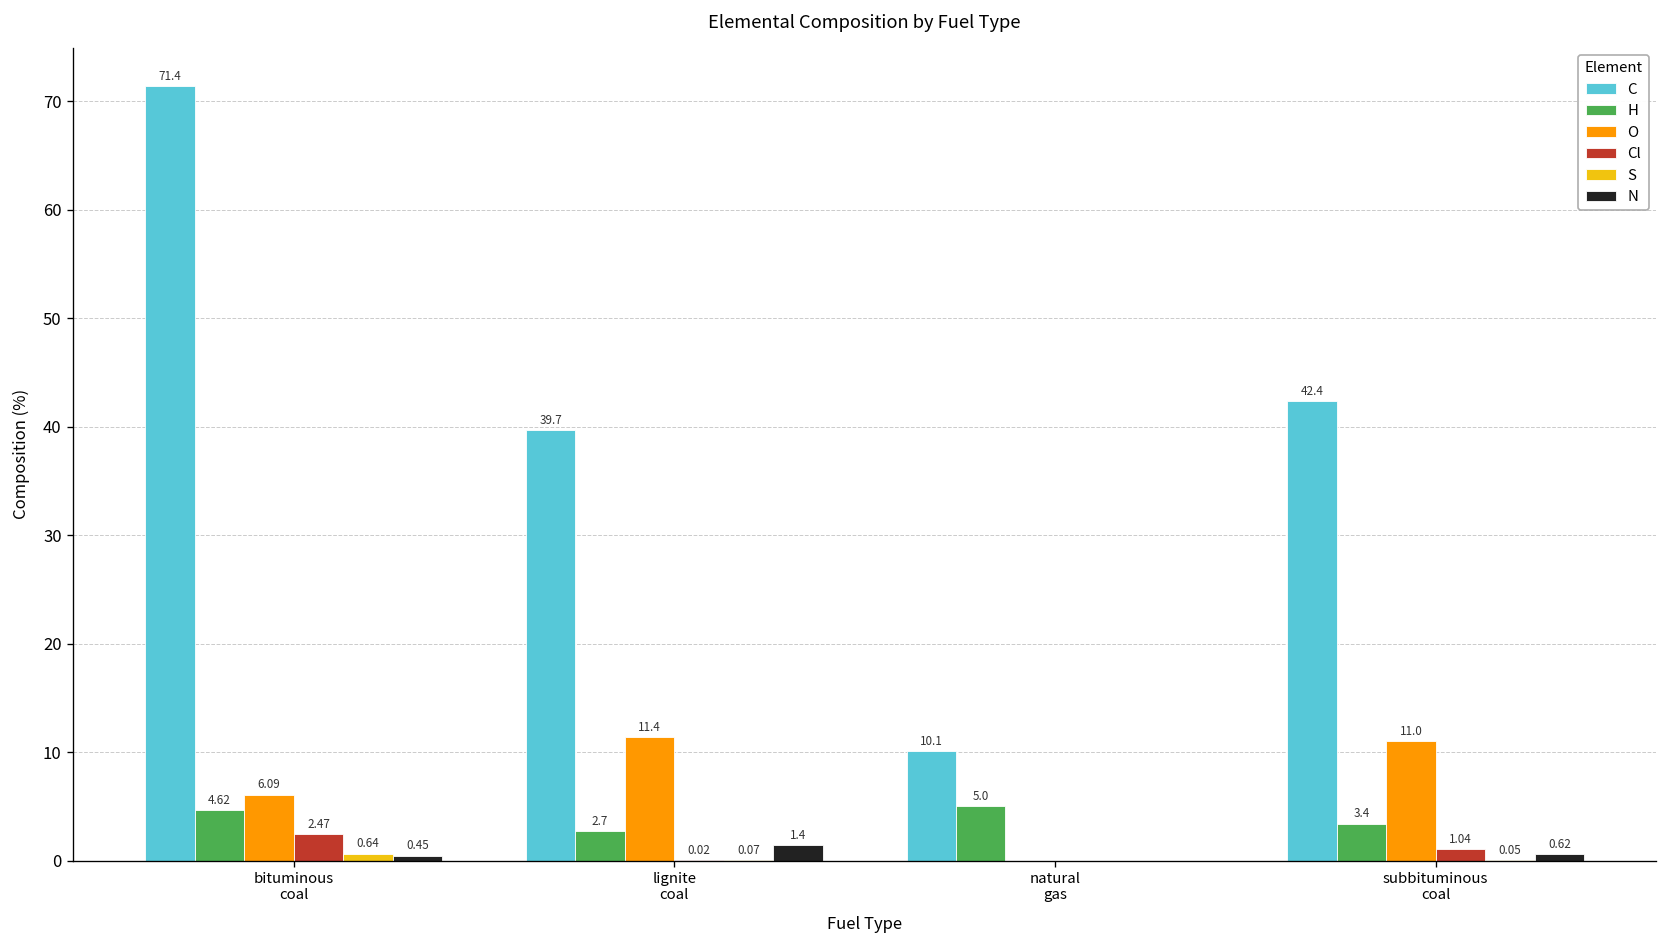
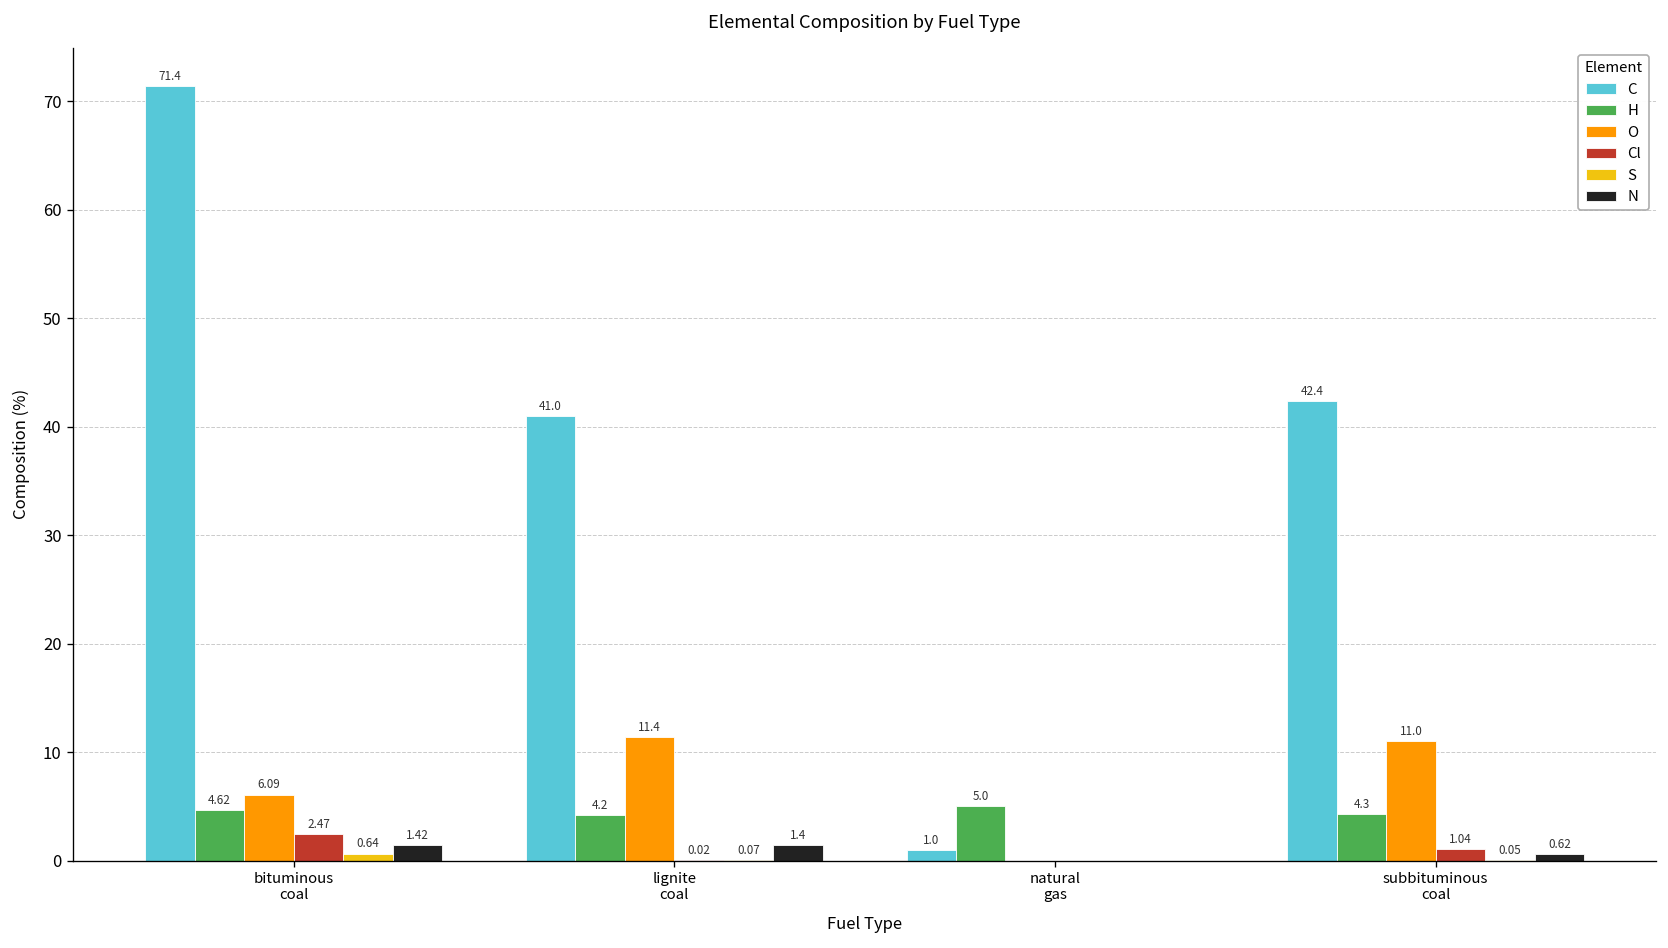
N, bituminous coal: 0.45 -> 1.42
C, lignite coal: 39.7 -> 41.0
H, lignite coal: 2.7 -> 4.2
C, natural gas: 10.1 -> 1.0
H, subbituminous coal: 3.4 -> 4.3
